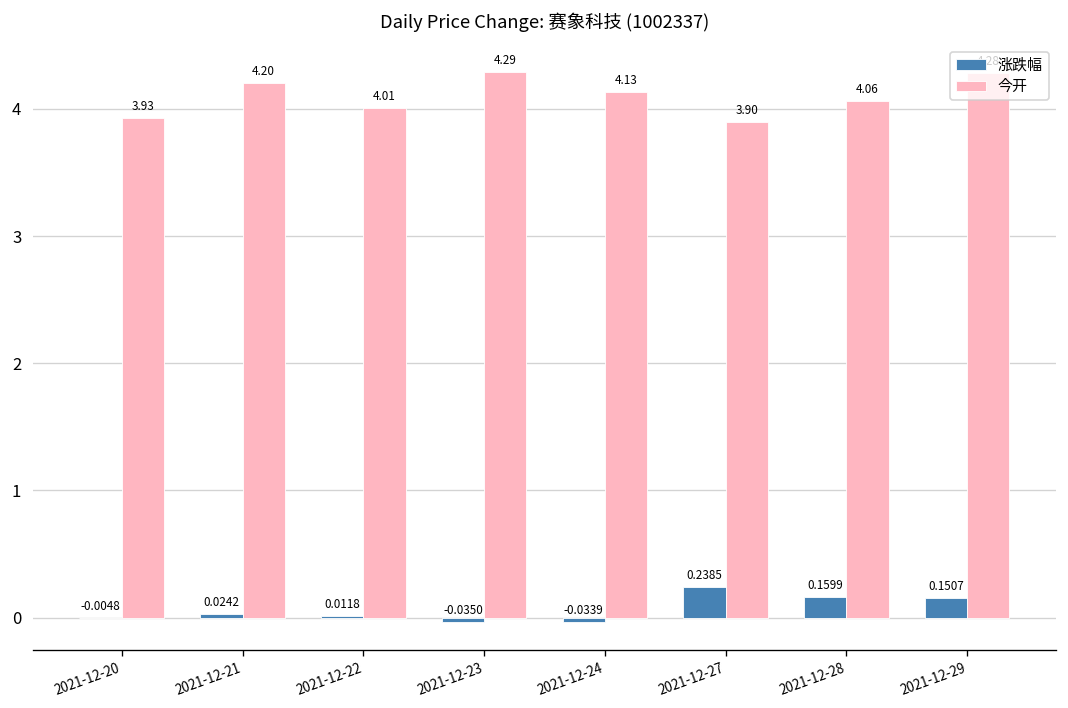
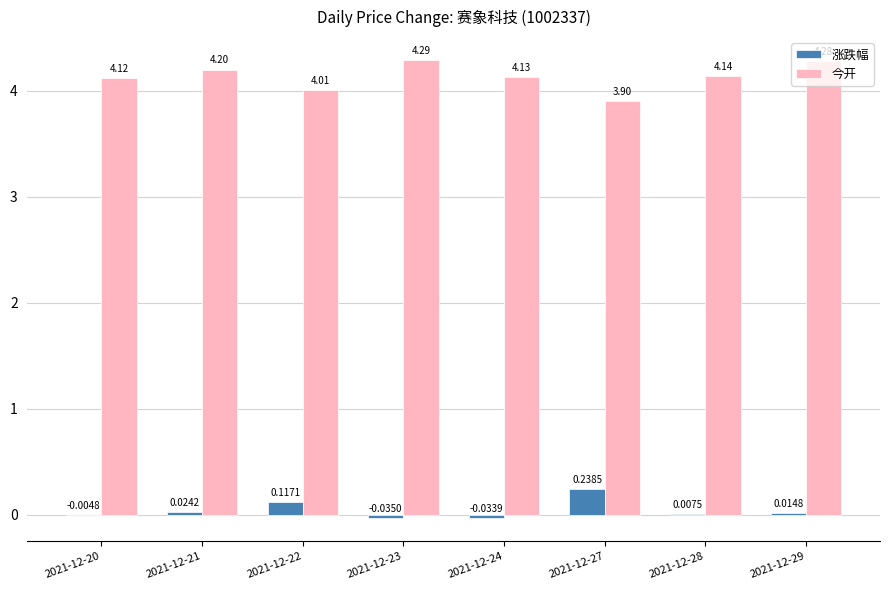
今开, 2021-12-20: 3.93 -> 4.12
涨跌幅, 2021-12-22: 0.0118 -> 0.1171
涨跌幅, 2021-12-28: 0.1599 -> 0.0075
今开, 2021-12-28: 4.06 -> 4.14
涨跌幅, 2021-12-29: 0.1507 -> 0.0148
